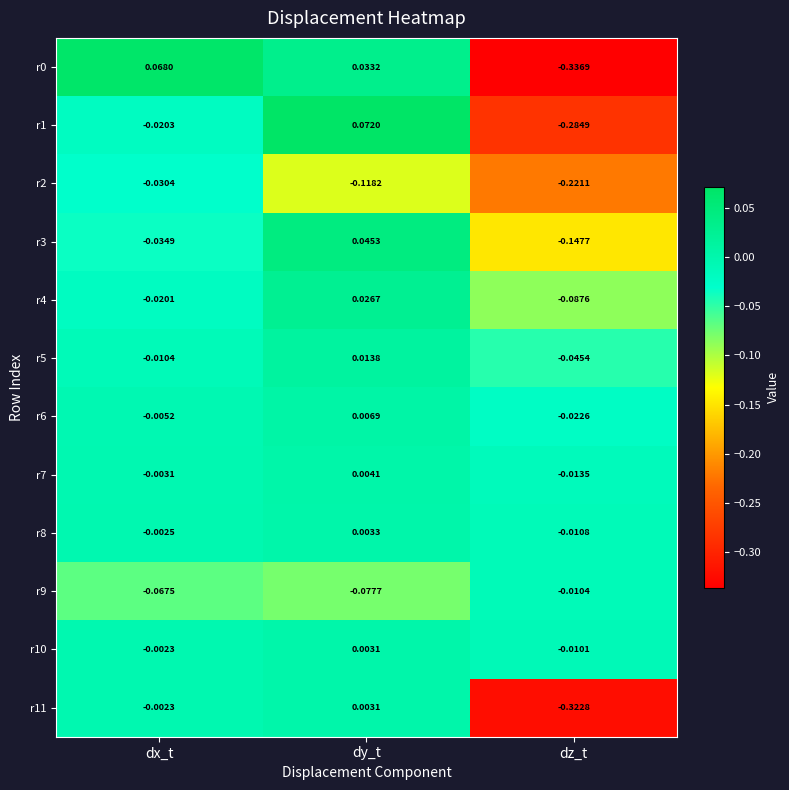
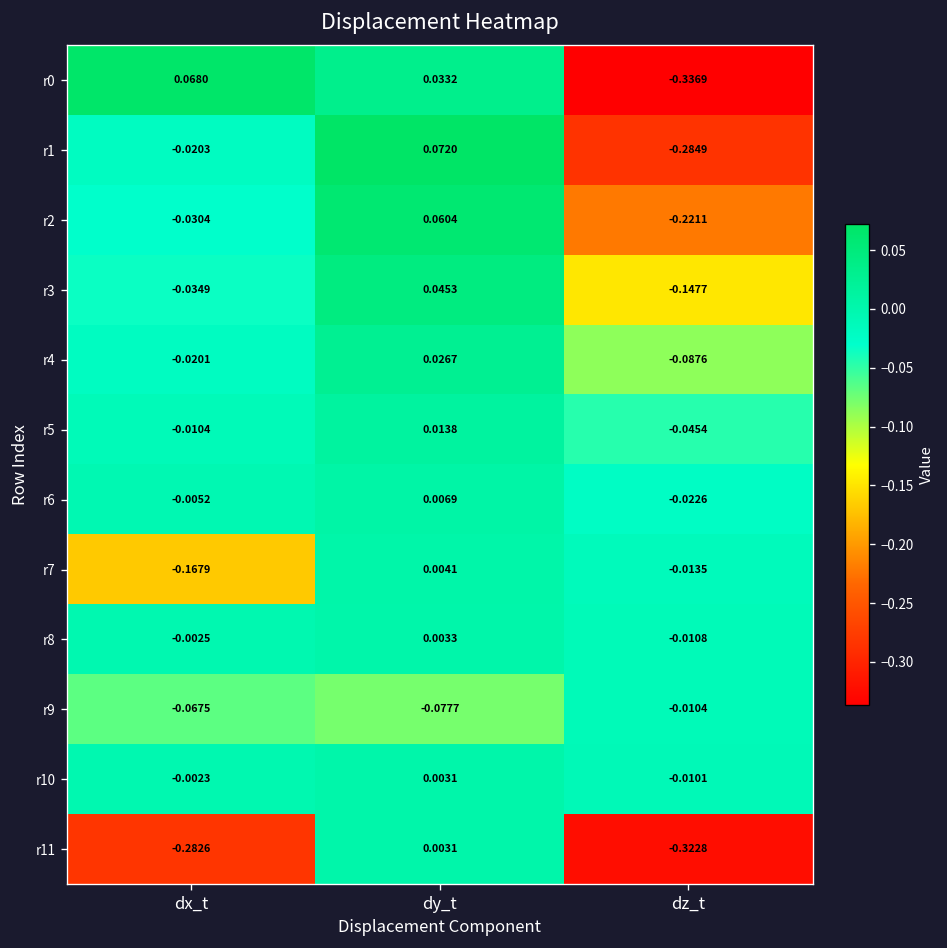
r2, dy_t: -0.1182 -> 0.0604
r7, dx_t: -0.0031 -> -0.1679
r11, dx_t: -0.0023 -> -0.2826
